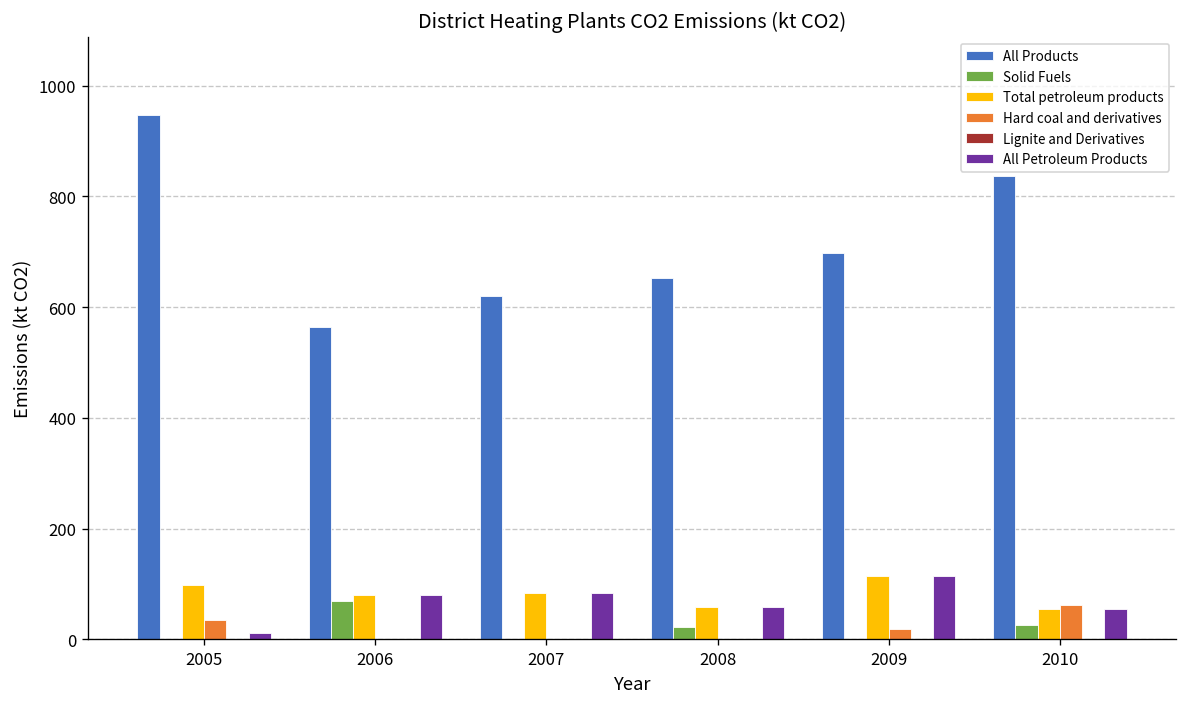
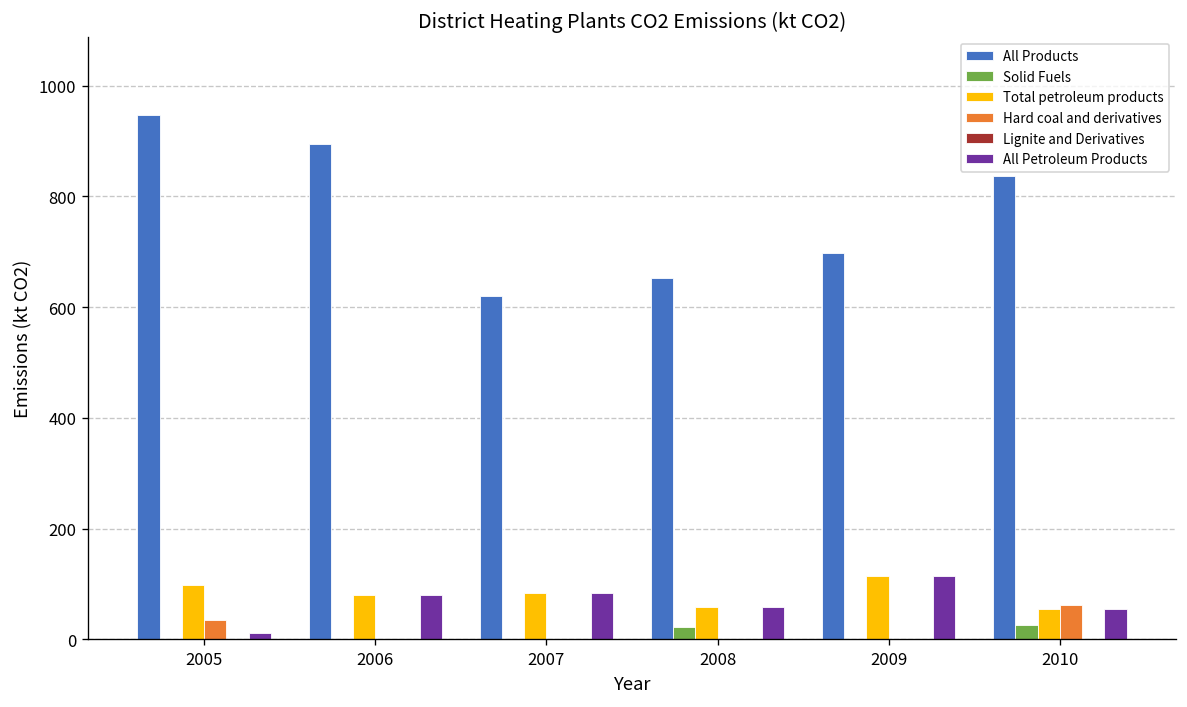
All Products, 2006: 560 -> 890
Solid Fuels, 2006: 70 -> 0
Hard coal and derivatives, 2009: 20 -> 0
